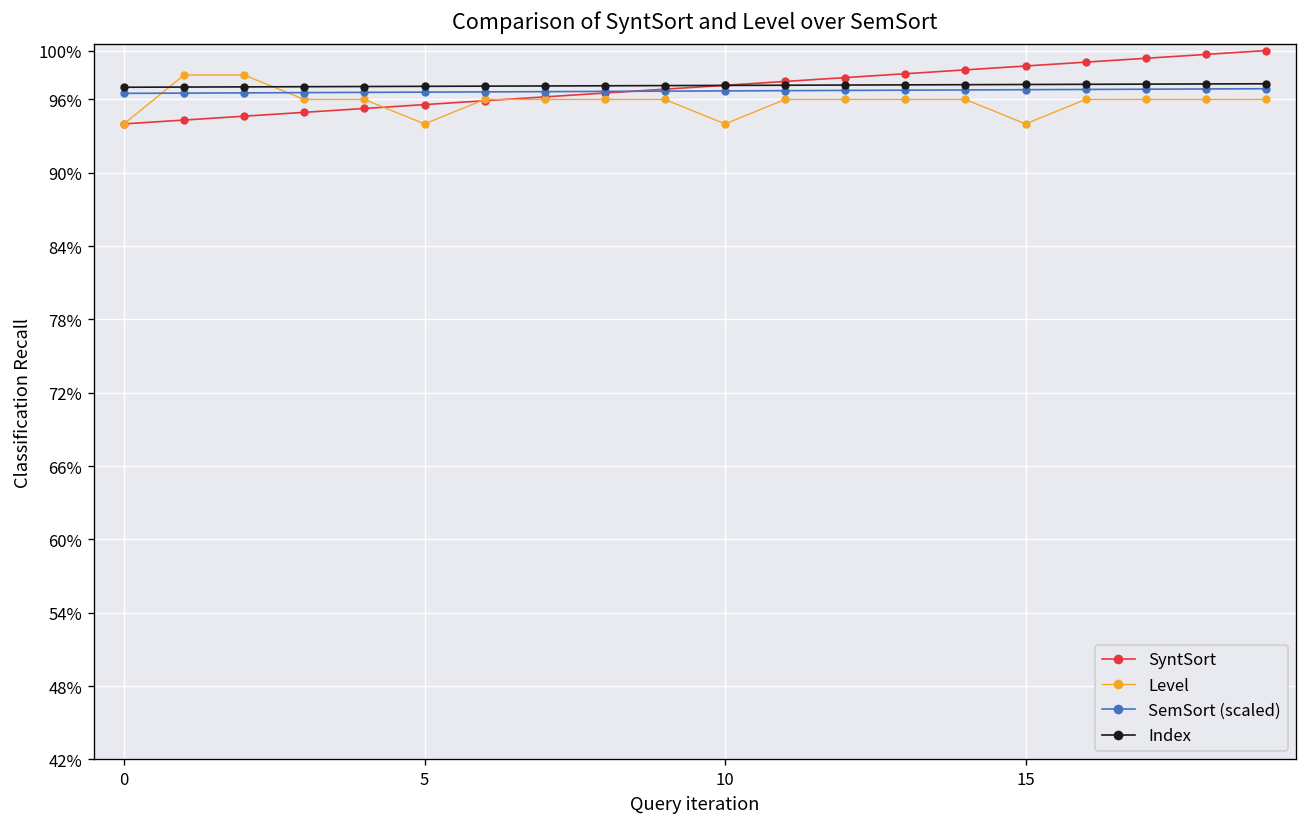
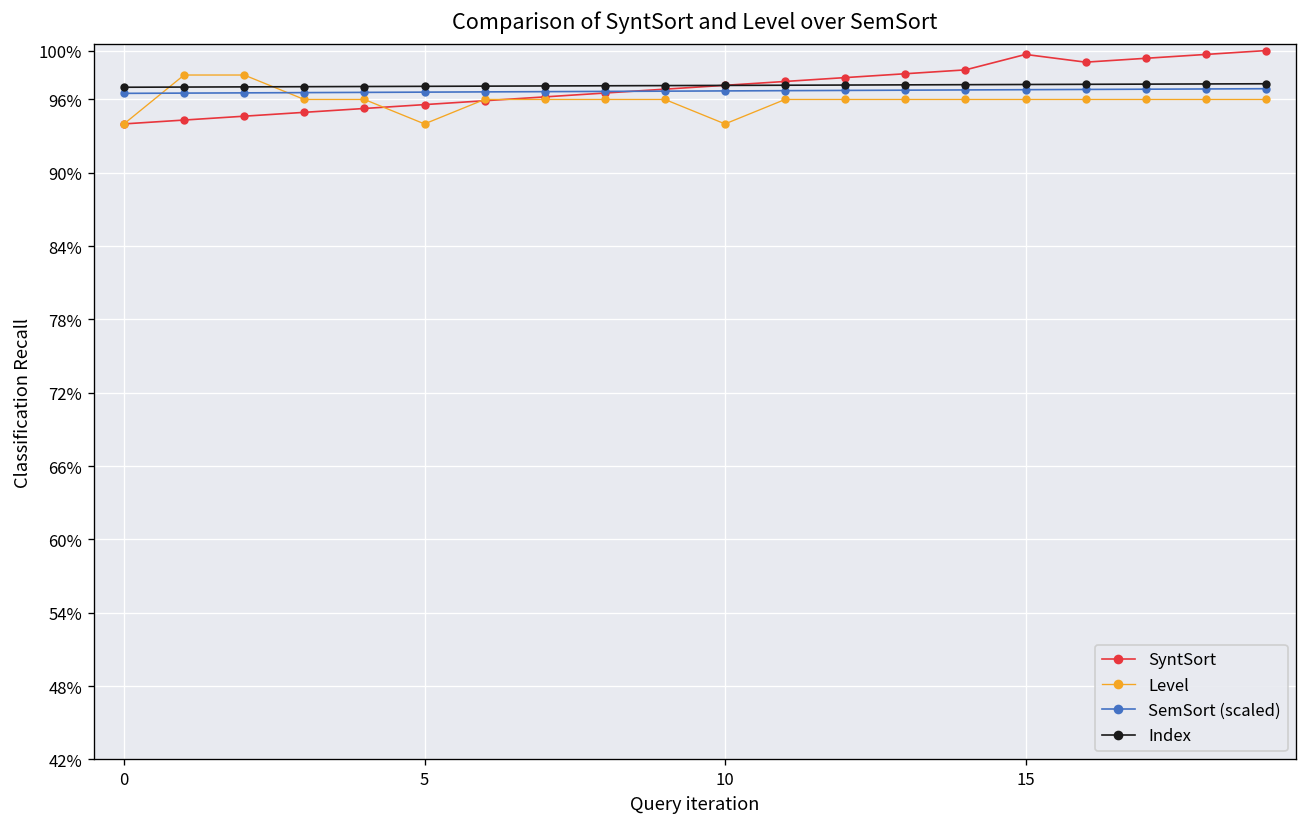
SyntSort, 15: 98.7% -> 99.7%
Level, 15: 94.0% -> 96.0%
